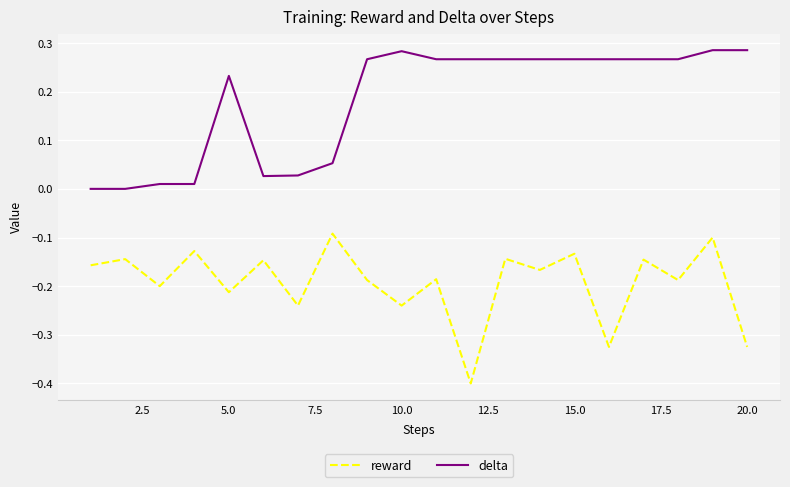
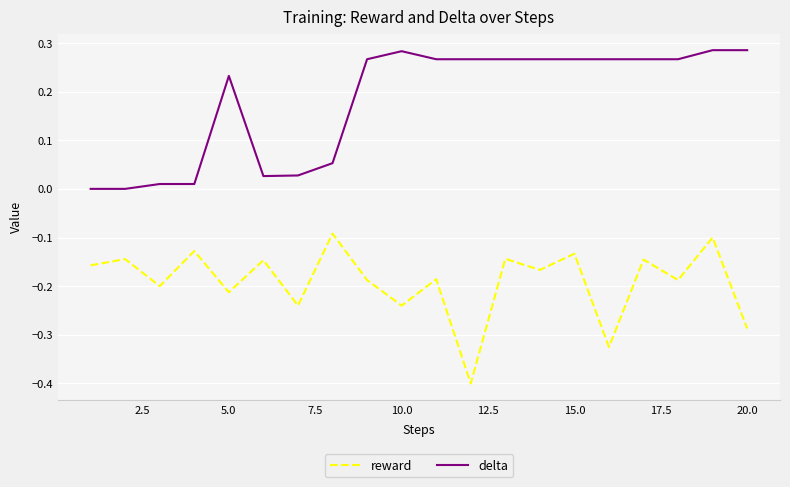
reward, 20.0: -0.33 -> -0.29
